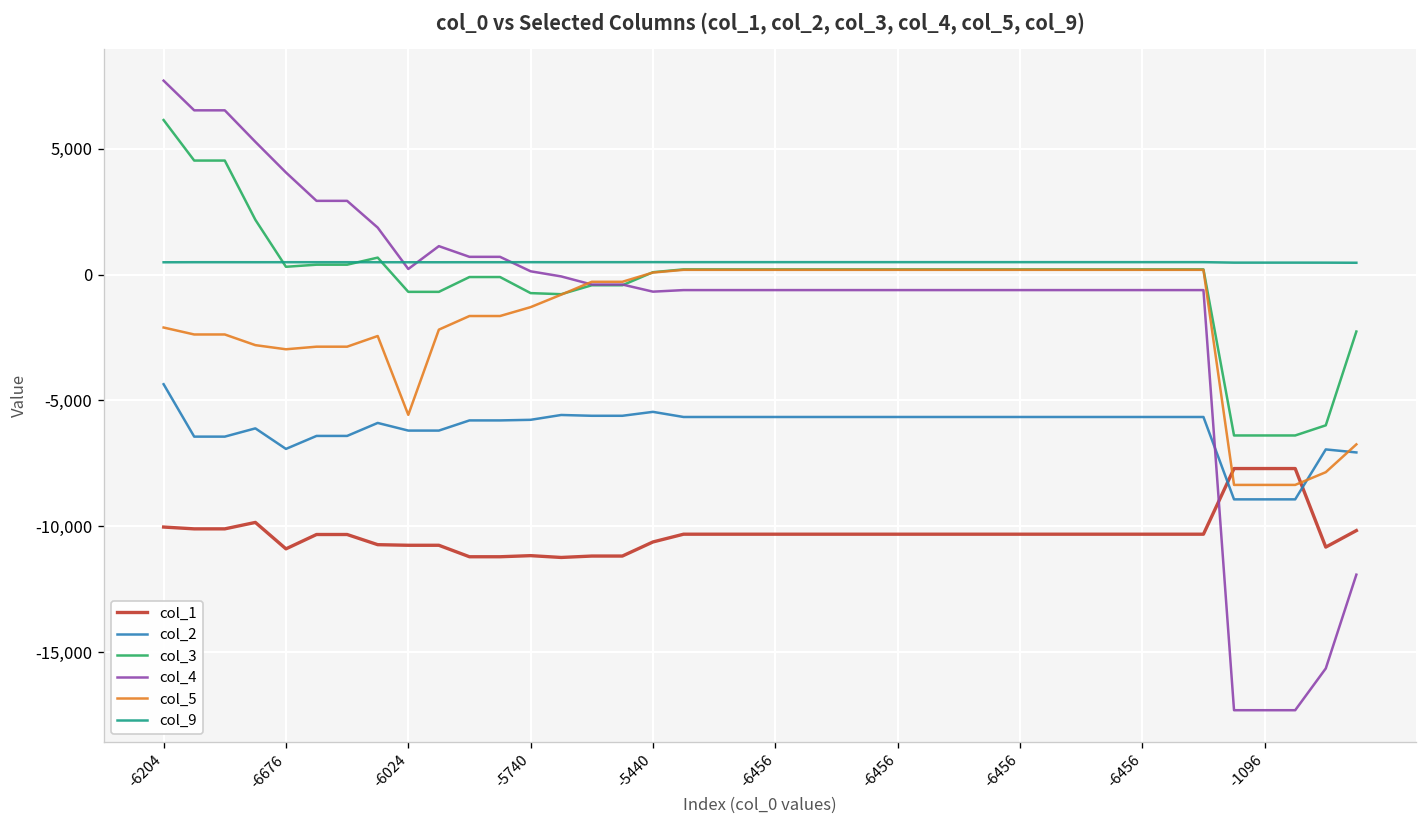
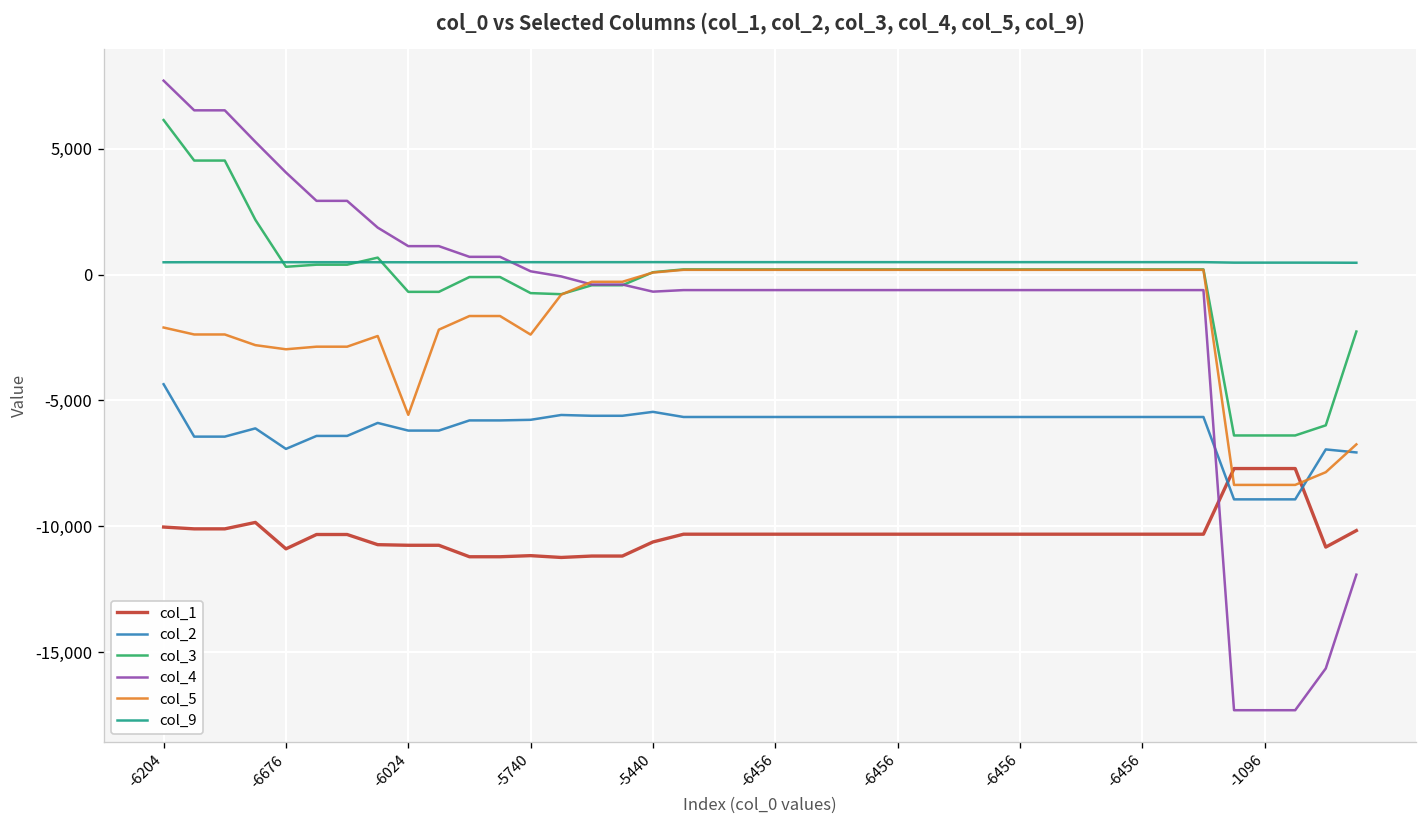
col_4, -6024: 200 -> 1,100
col_5, -5740: -1,300 -> -2,400
